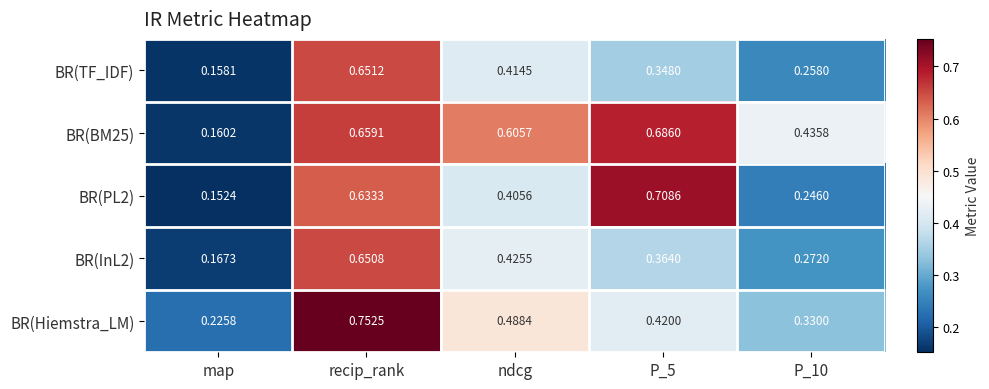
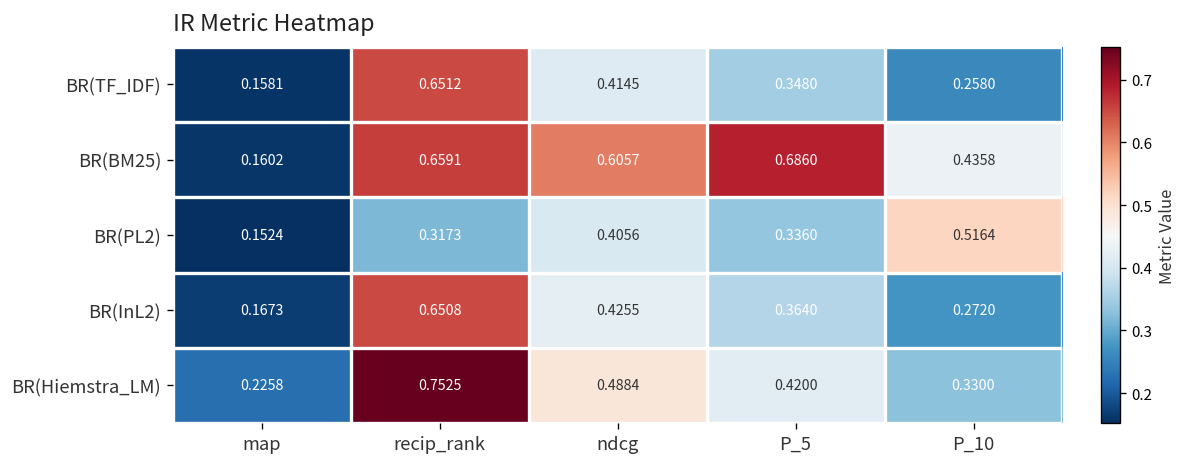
BR(PL2), recip_rank: 0.6333 -> 0.3173
BR(PL2), P_5: 0.7086 -> 0.3360
BR(PL2), P_10: 0.2460 -> 0.5164
